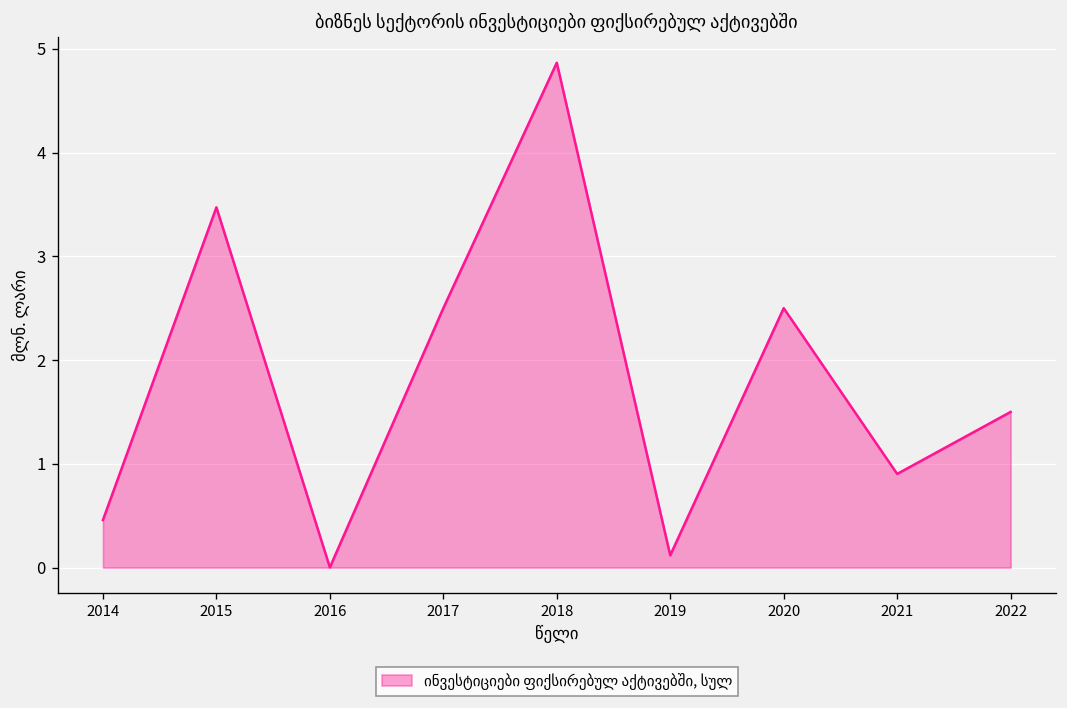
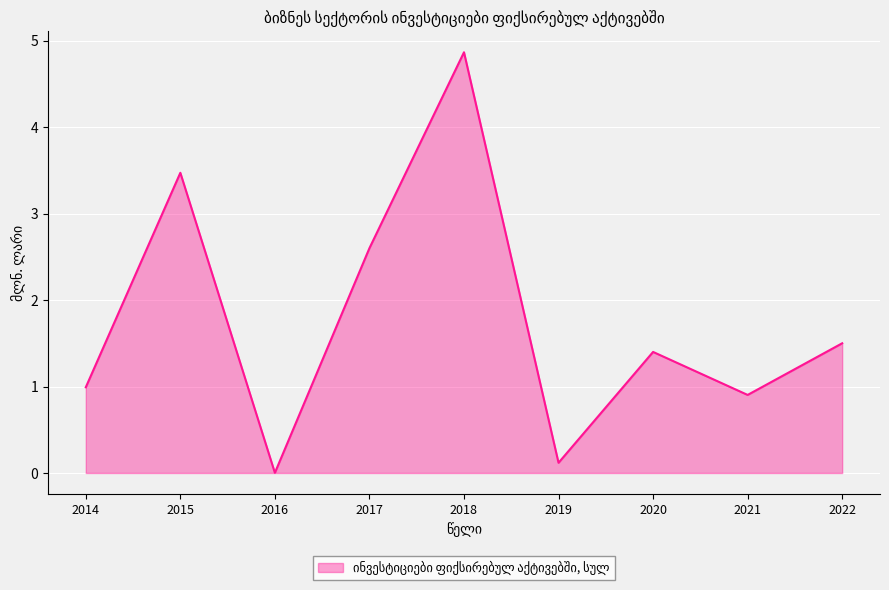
2014: 0.5 -> 1.0
2017: 2.5 -> 2.6
2020: 2.5 -> 1.4
